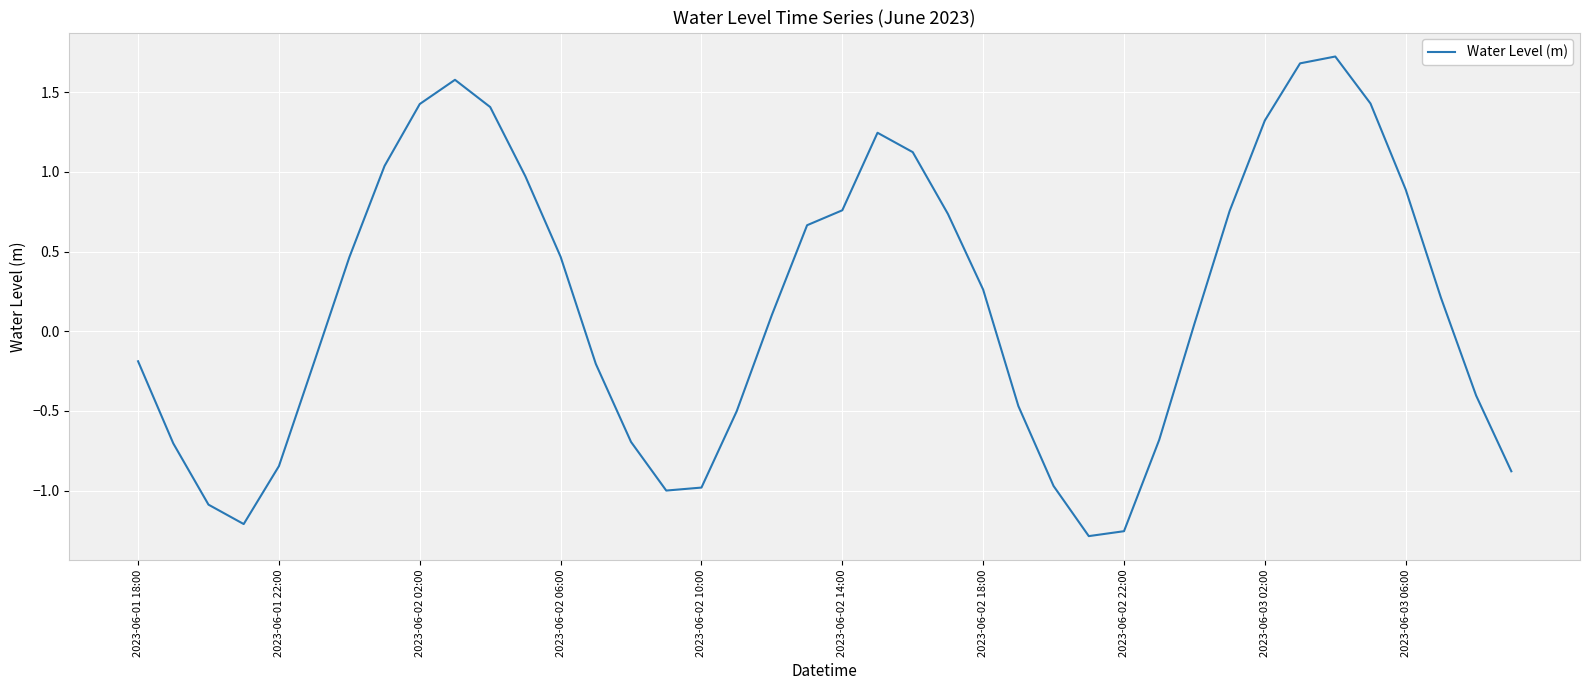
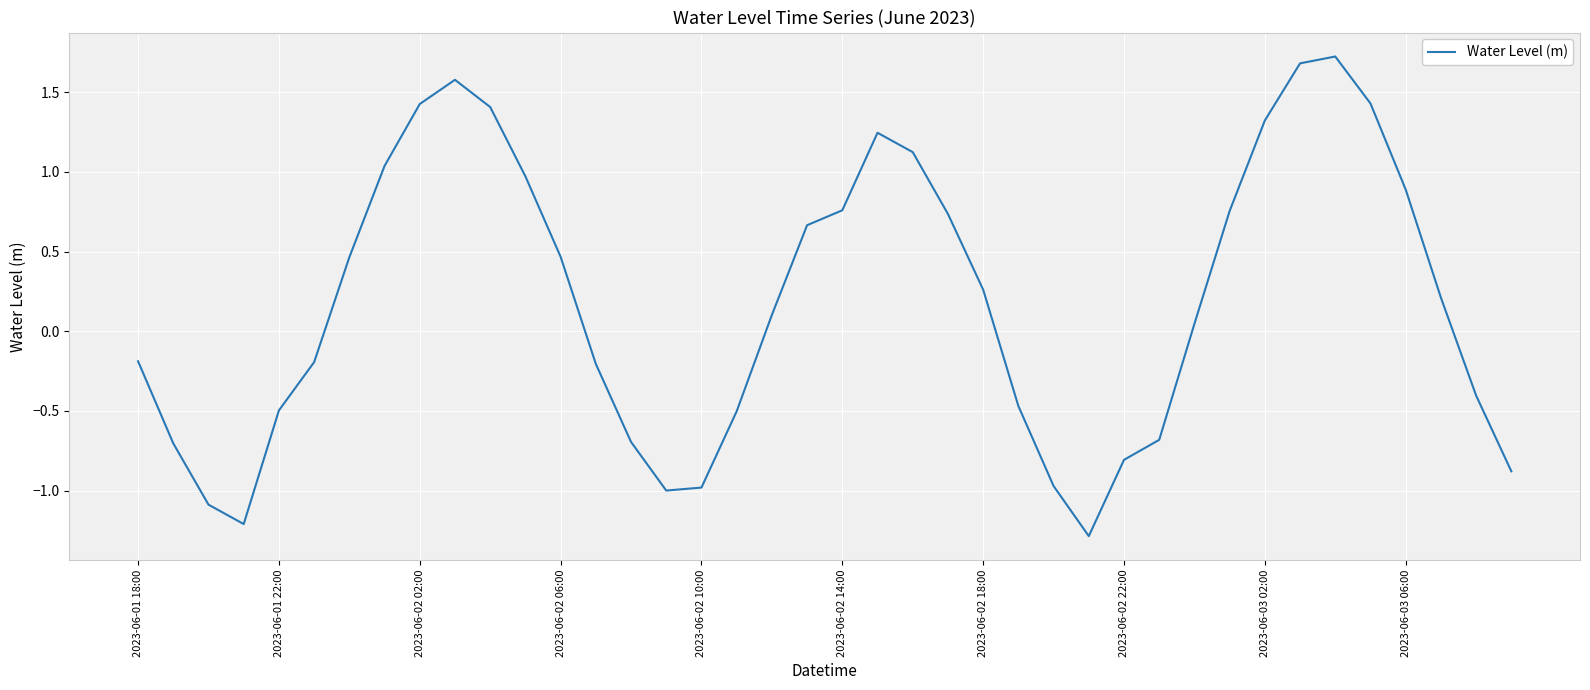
2023-06-01 22:00: -0.85 -> -0.50
2023-06-02 22:00: -1.25 -> -0.81
